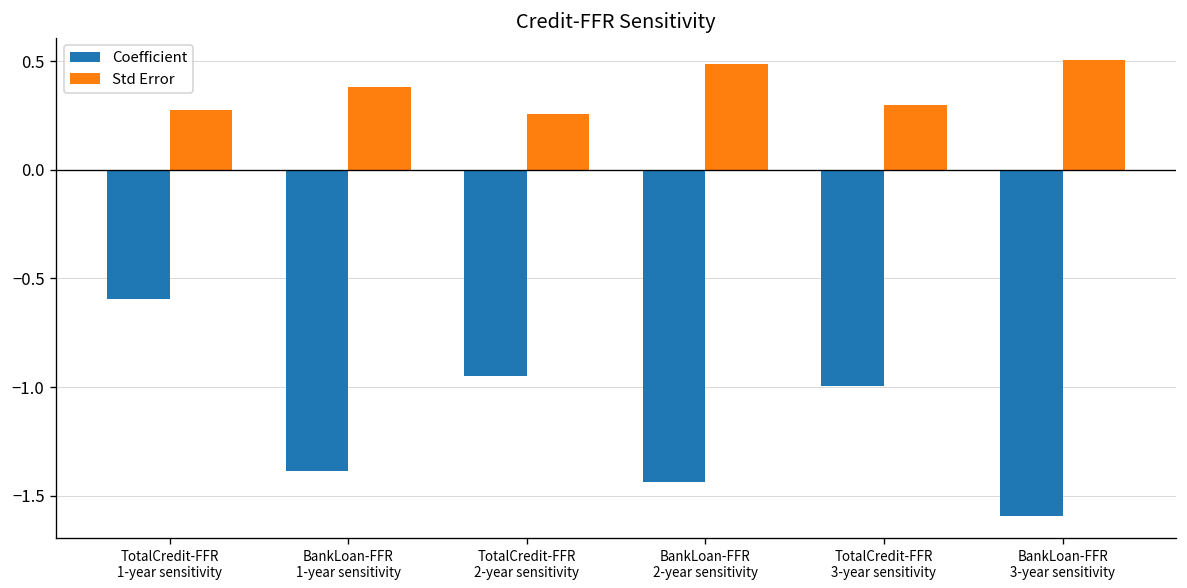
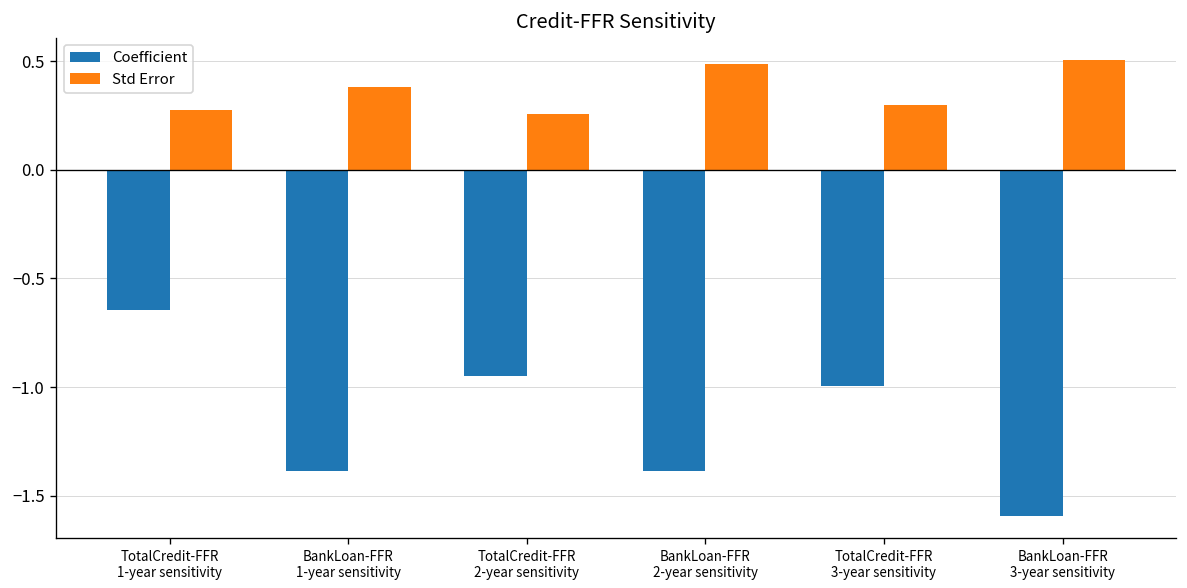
Coefficient, TotalCredit-FFR 1-year sensitivity: -0.60 -> -0.65
Coefficient, BankLoan-FFR 2-year sensitivity: -1.44 -> -1.39
